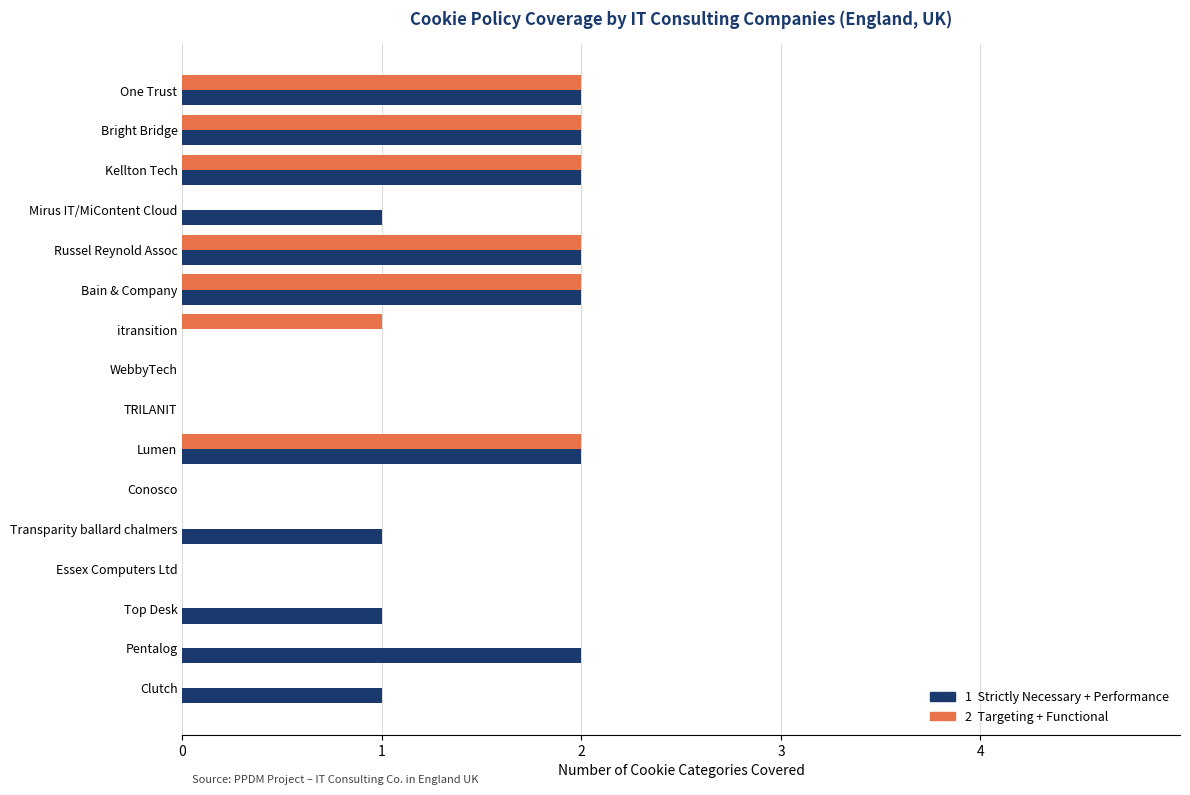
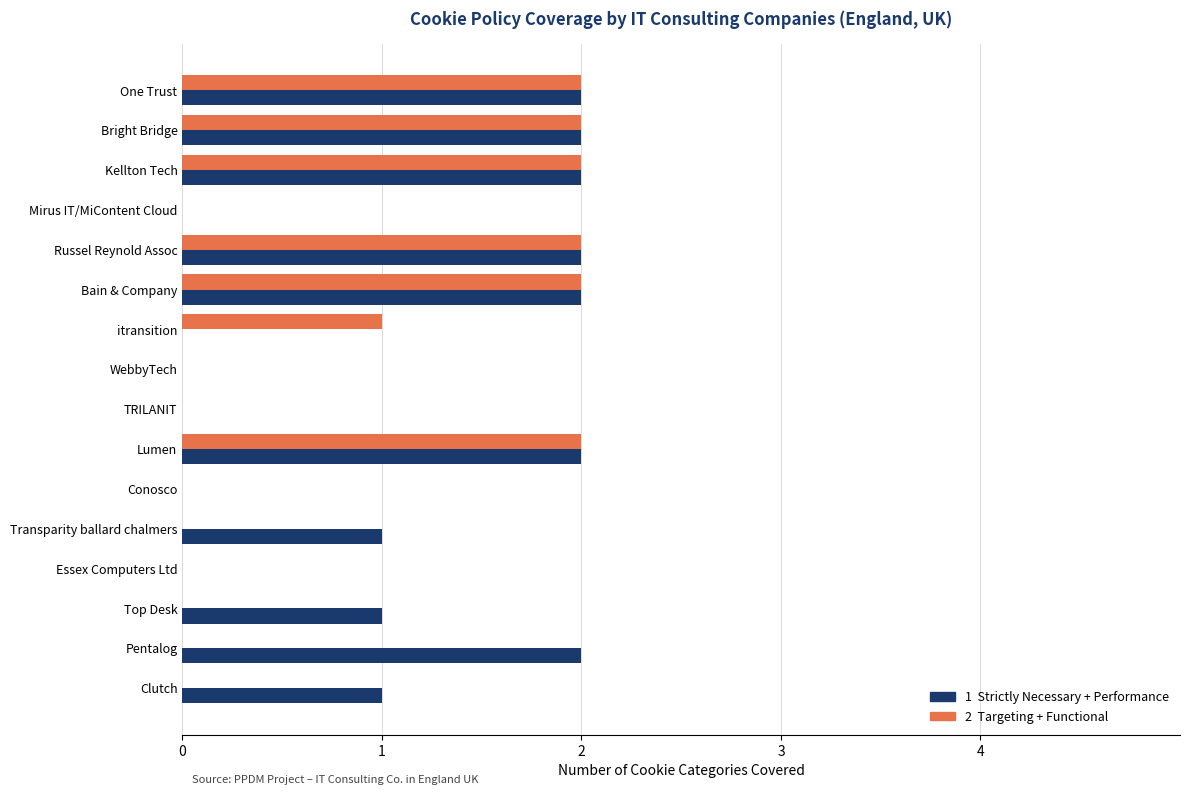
1 Strictly Necessary + Performance, Mirus IT/MiContent Cloud: 1 -> 0
